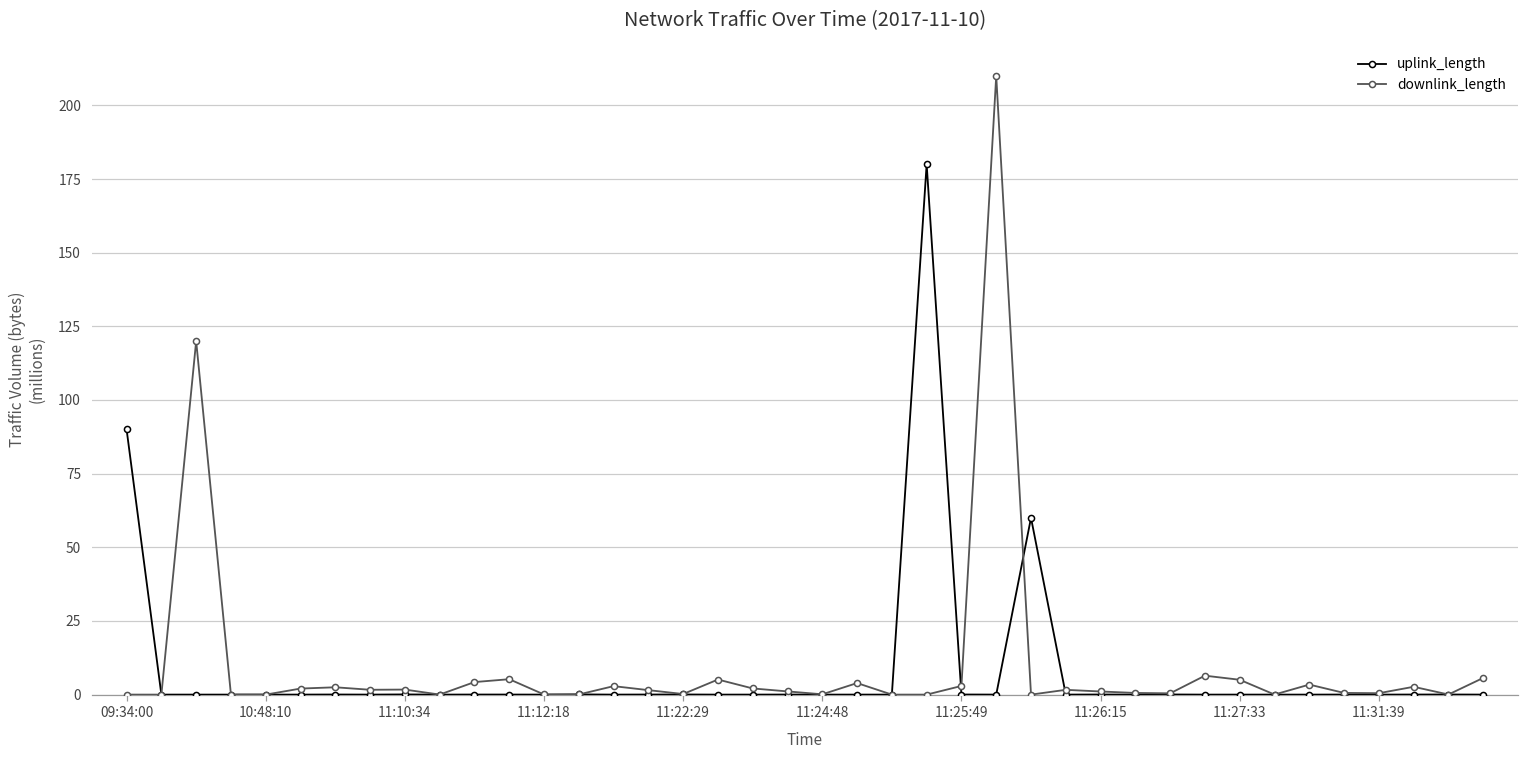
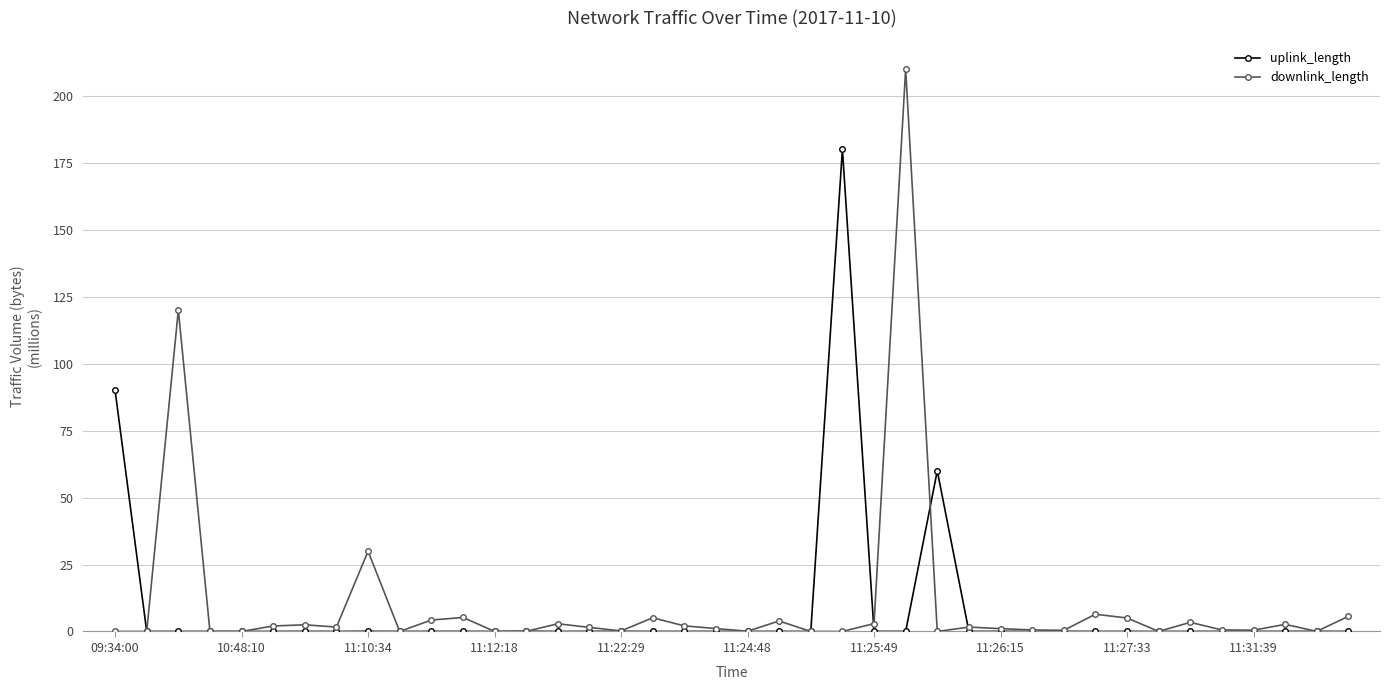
downlink_length, 11:10:34: 2 -> 30
